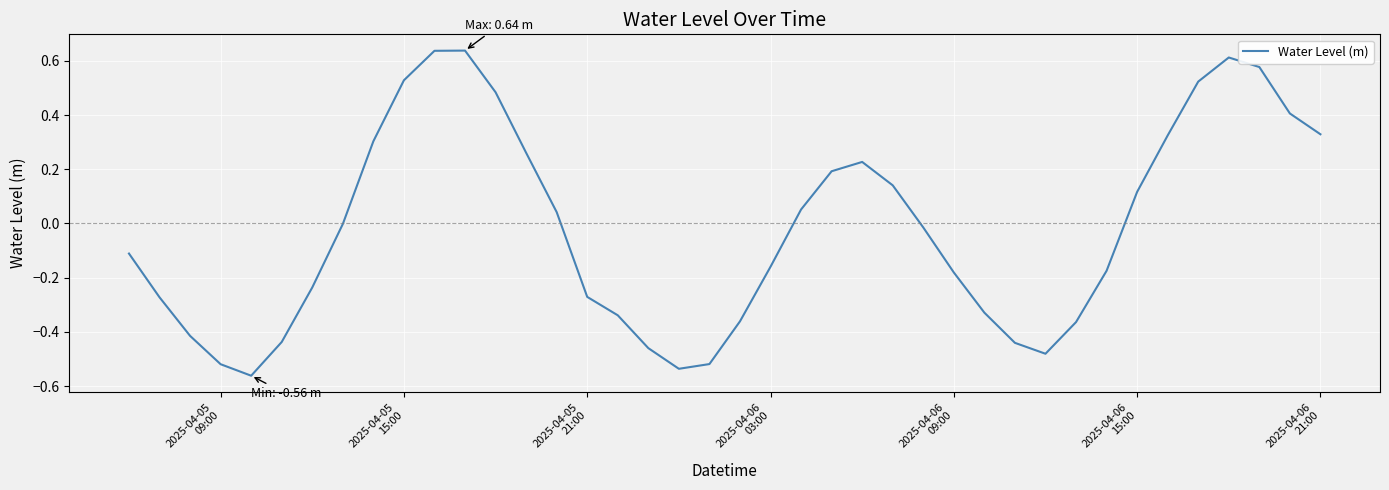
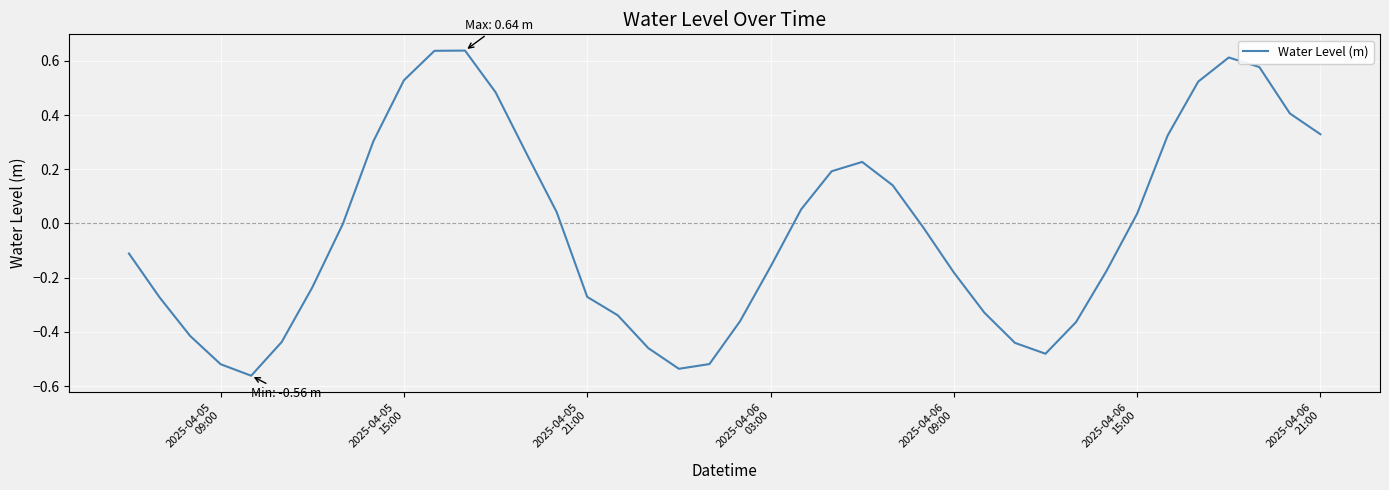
2025-04-06 15:00: 0.12 -> 0.04
